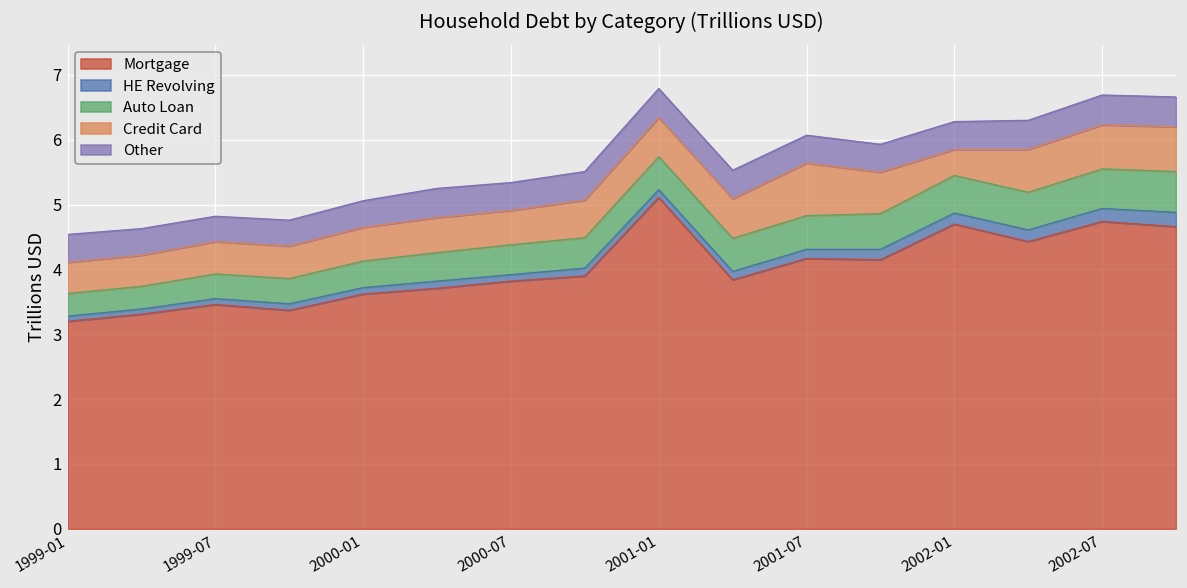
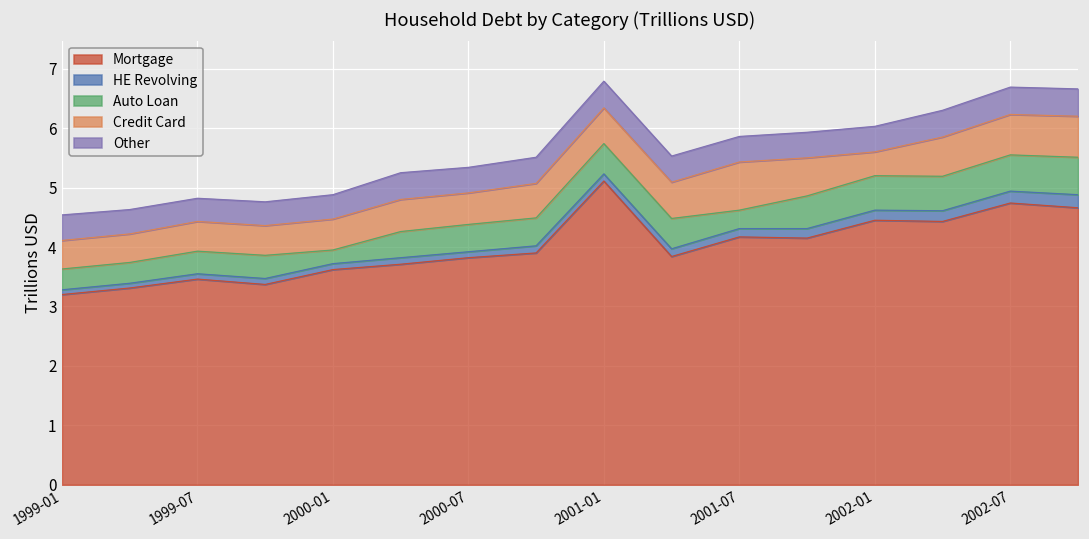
Auto Loan, 2000-01: 0.4 -> 0.2
Auto Loan, 2001-07: 0.5 -> 0.3
Mortgage, 2002-01: 4.7 -> 4.5
